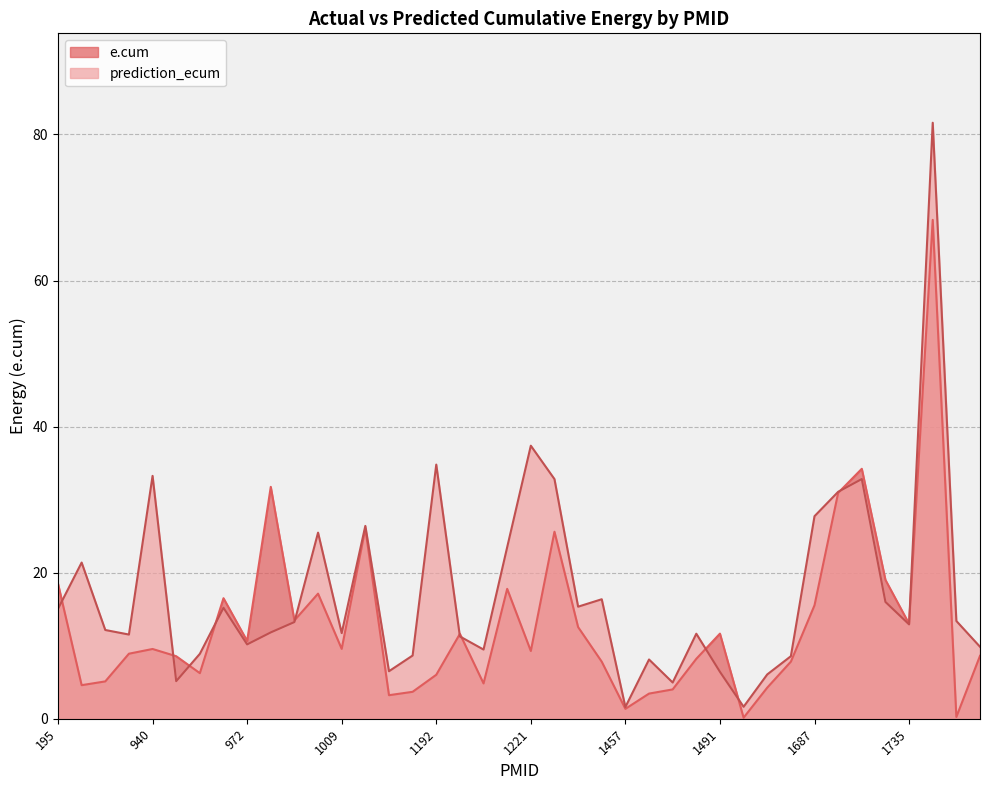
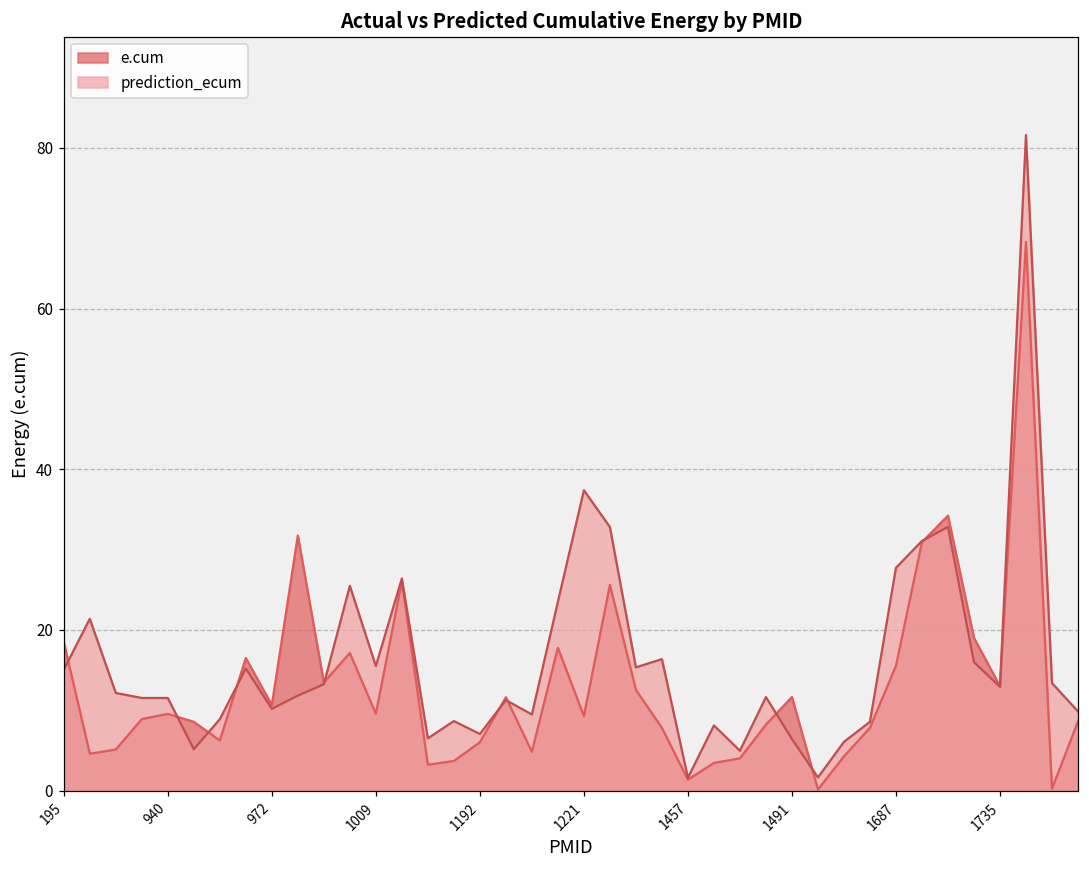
prediction_ecum, 940: 33 -> 12
prediction_ecum, 1009: 12 -> 15
prediction_ecum, 1192: 35 -> 7
